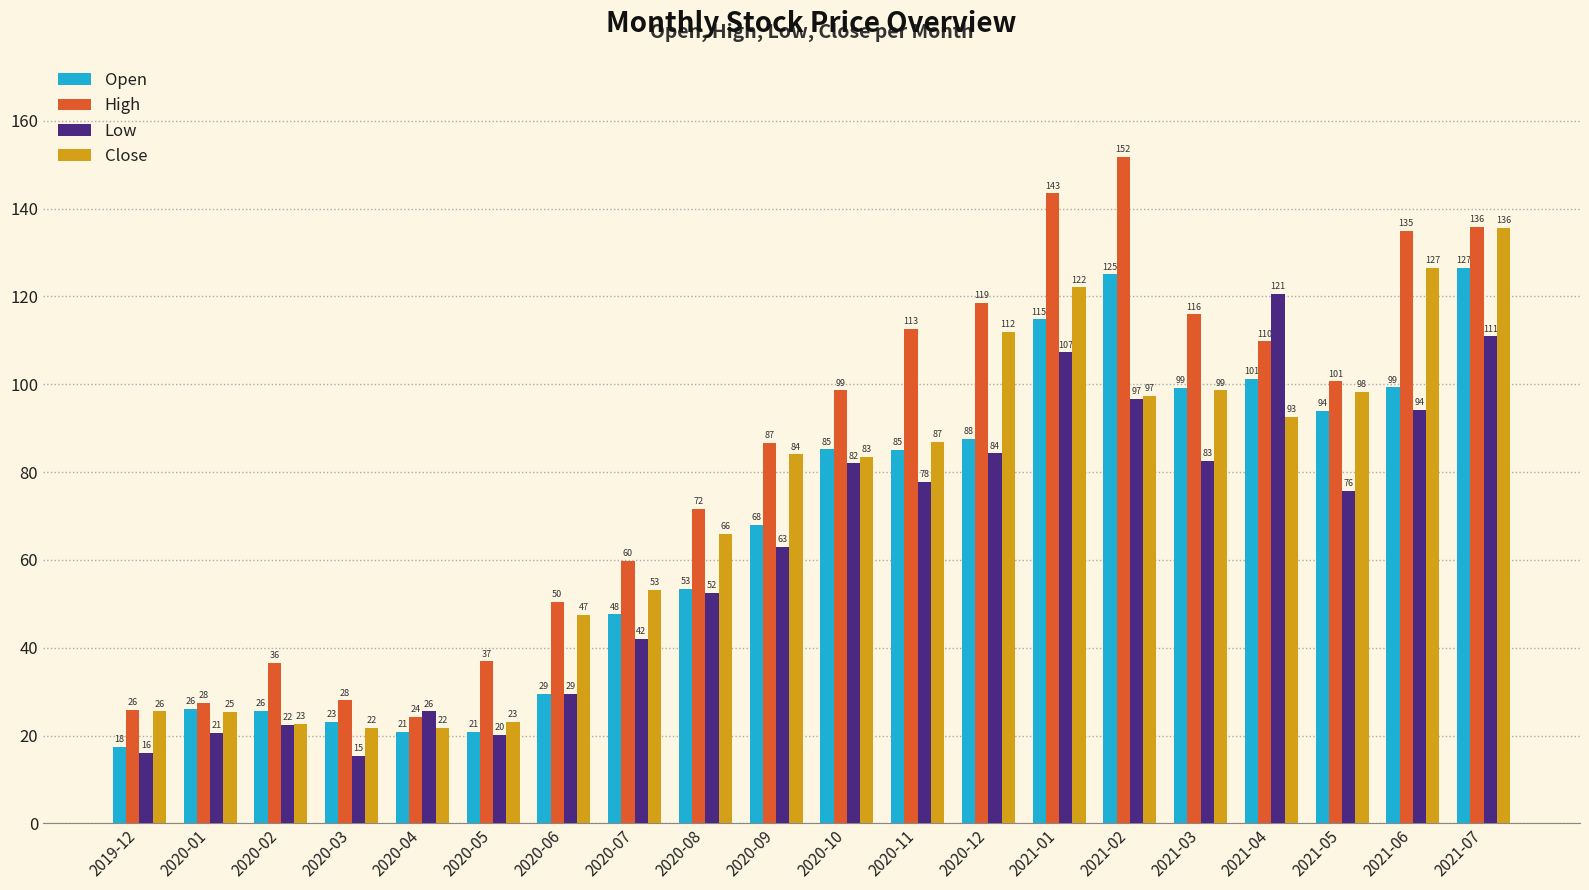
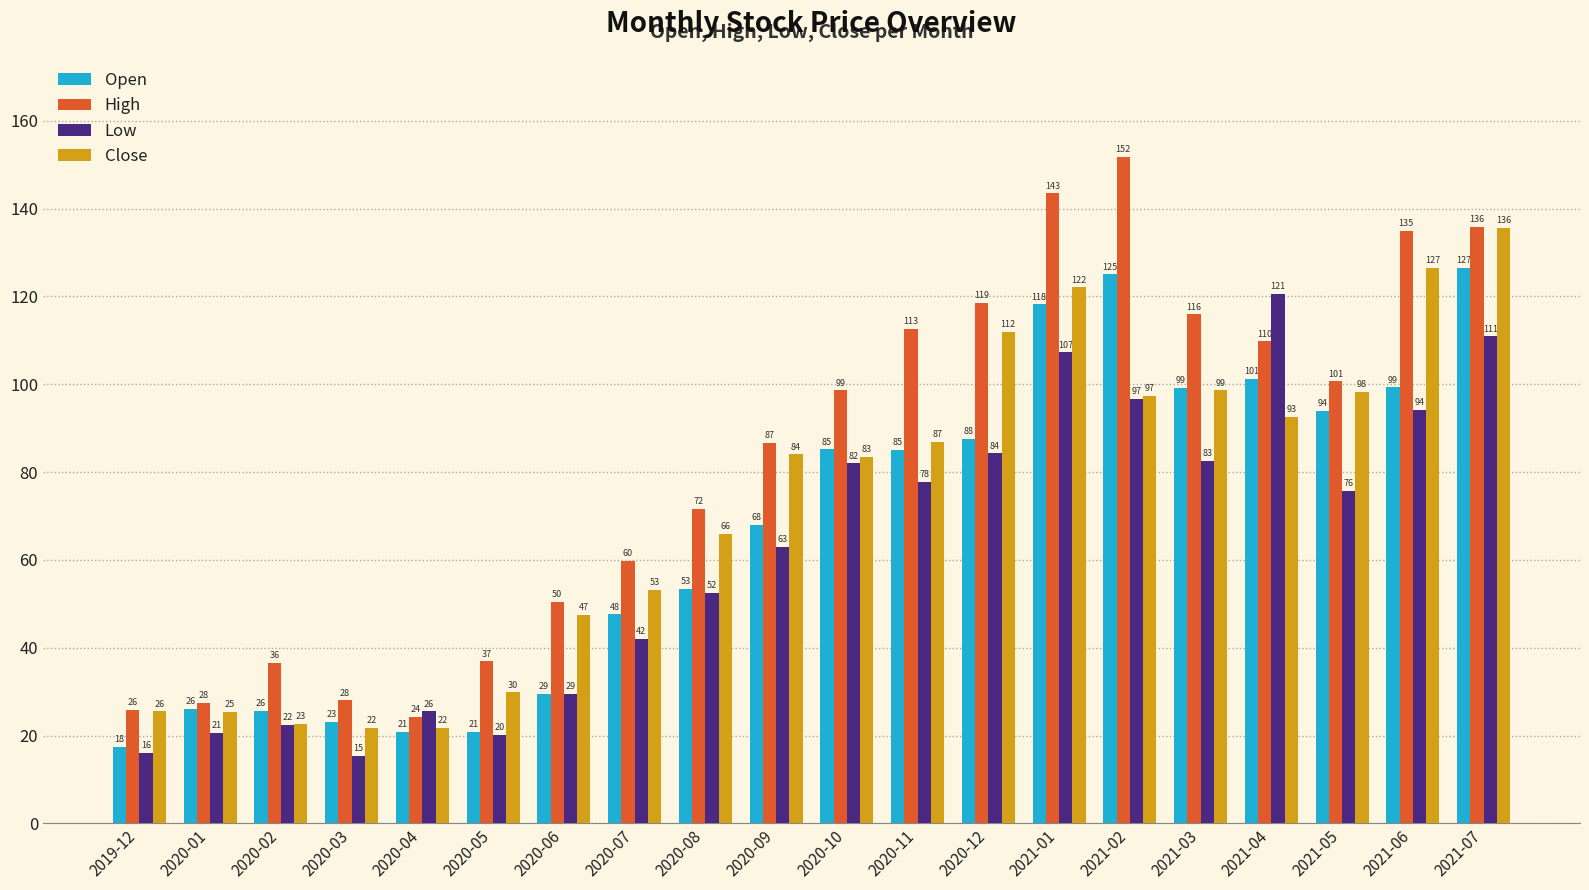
Close, 2020-05: 23 -> 30
Open, 2021-01: 115 -> 118
